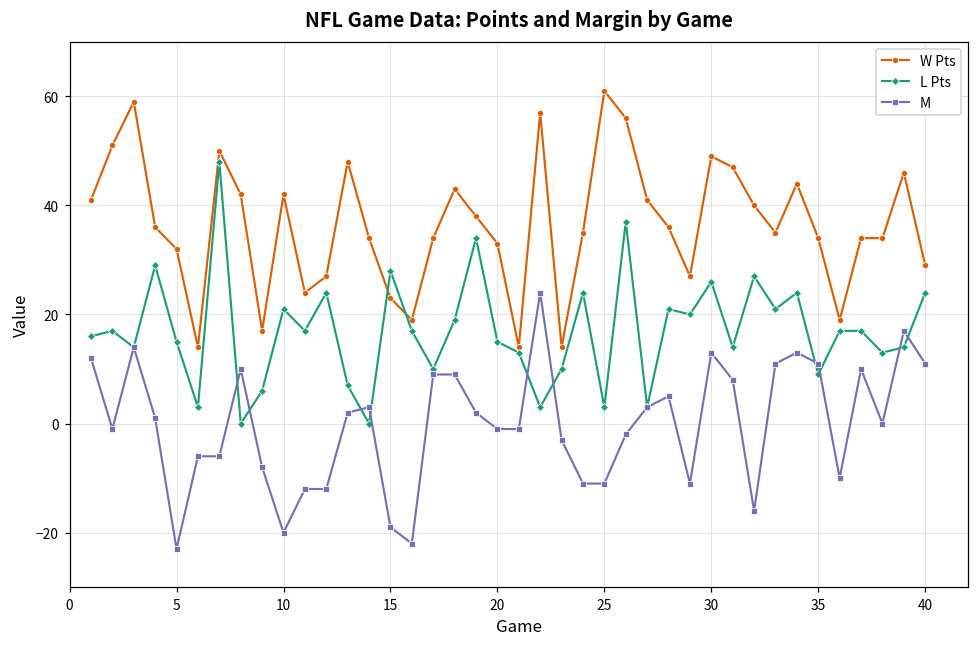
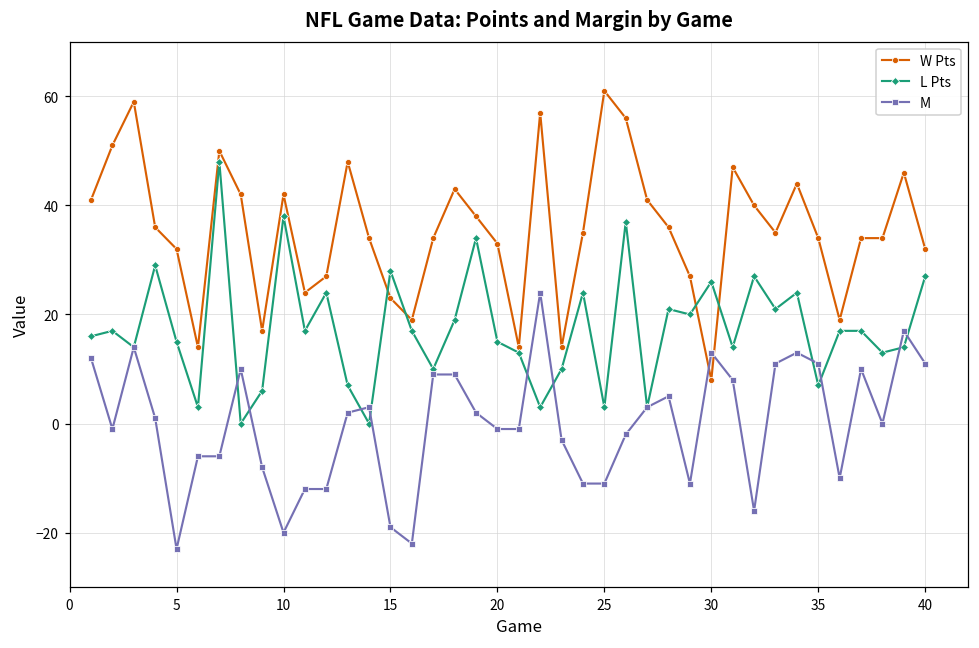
L Pts, 10: 21 -> 38
W Pts, 30: 49 -> 8
L Pts, 35: 9 -> 7
W Pts, 40: 29 -> 32
L Pts, 40: 24 -> 27
